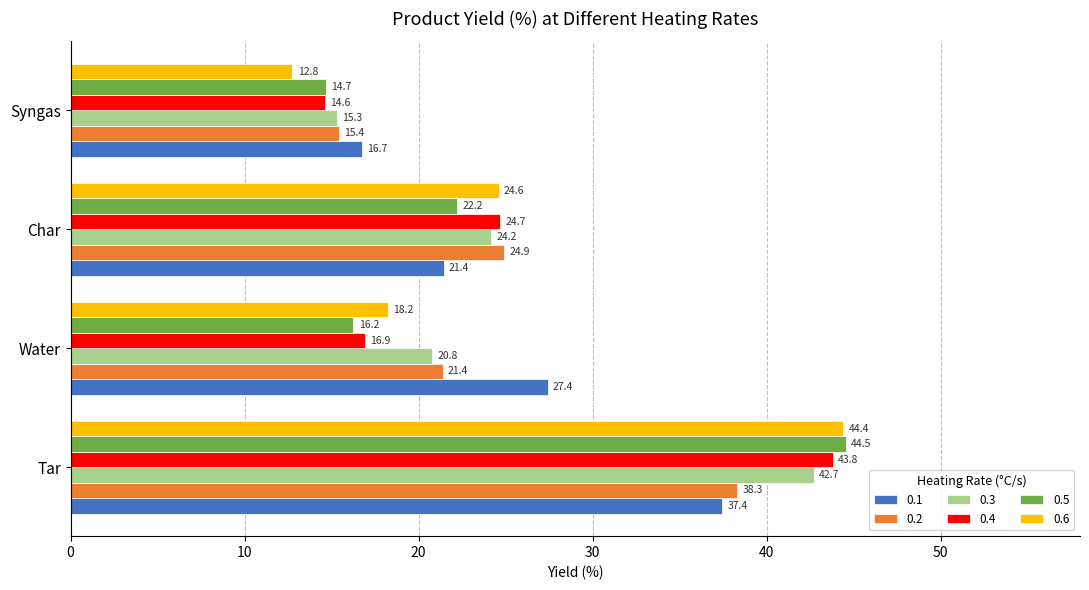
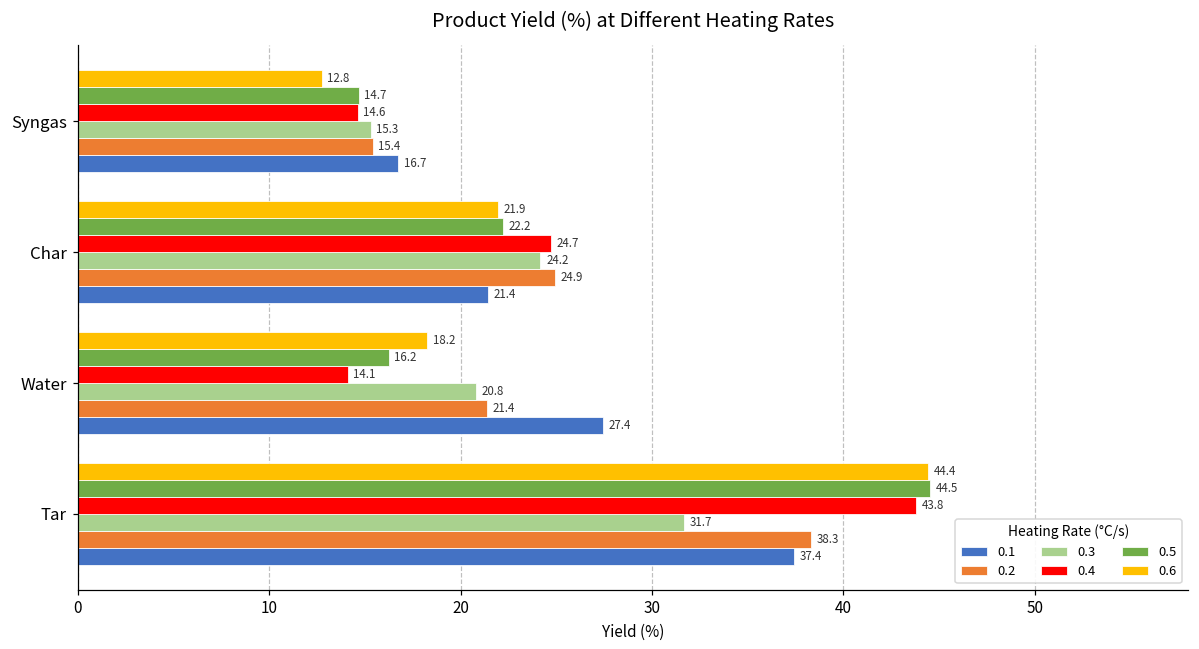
0.6, Char: 24.6 -> 21.9
0.4, Water: 16.9 -> 14.1
0.3, Tar: 42.7 -> 31.7
